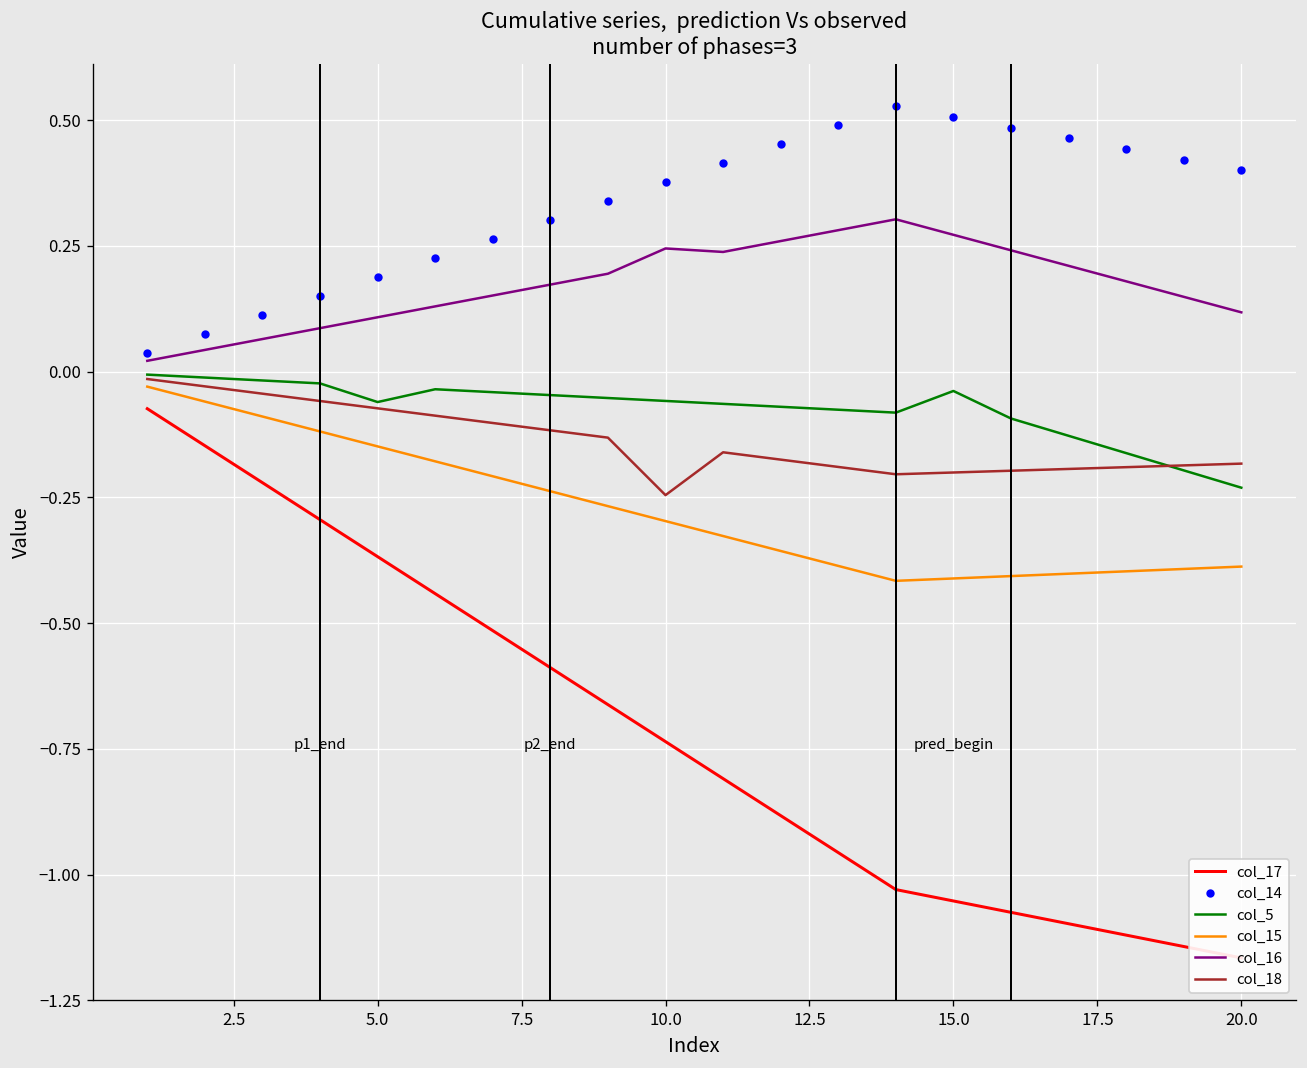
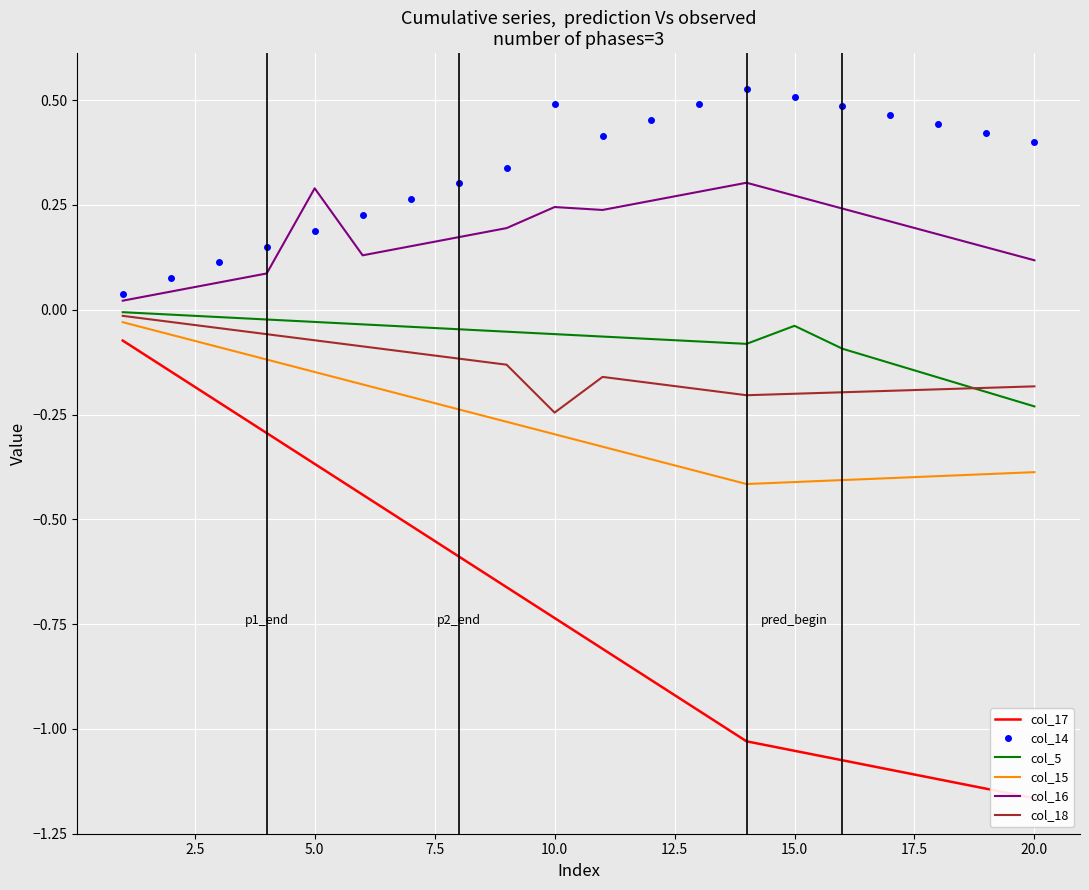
col_5, 5.0: -0.06 -> -0.03
col_16, 5.0: 0.11 -> 0.29
col_14, 10.0: 0.38 -> 0.49
